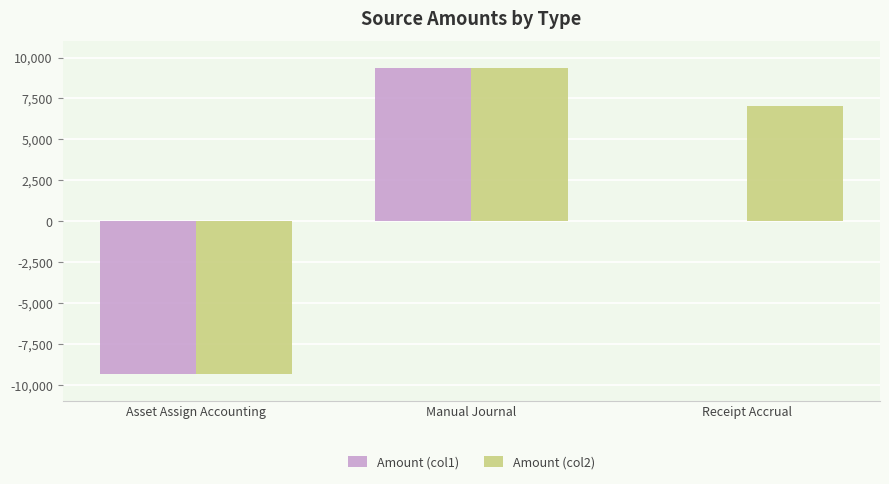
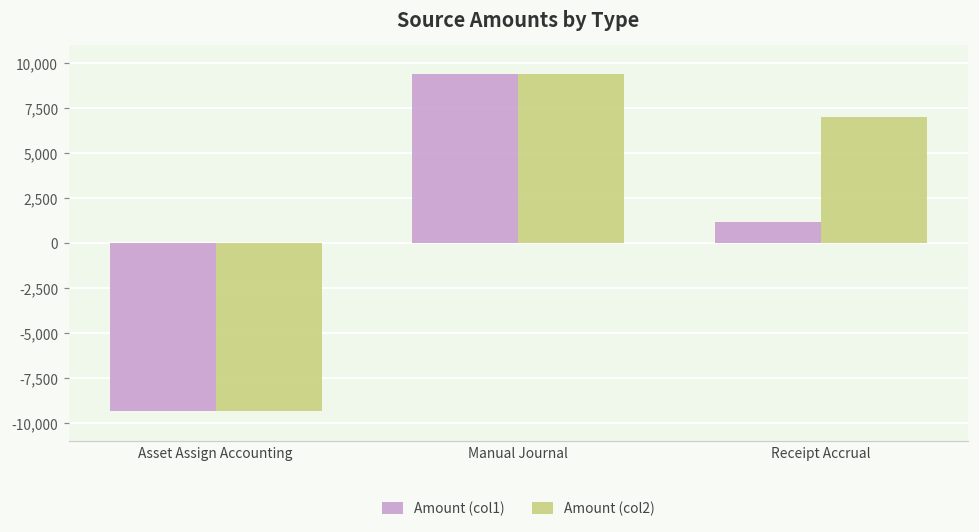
Amount (col1), Receipt Accrual: 0 -> 1,100
